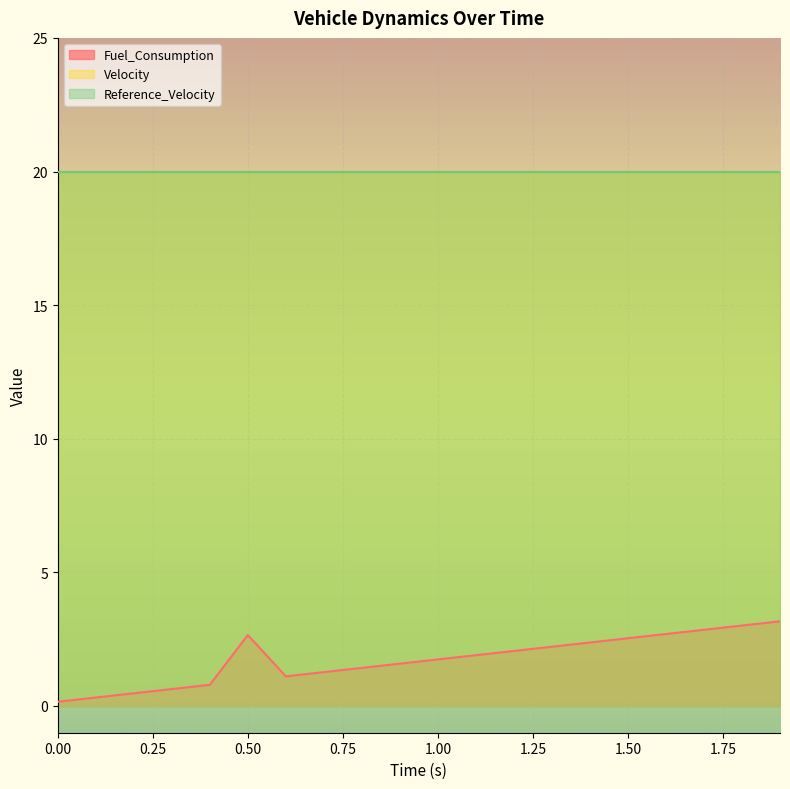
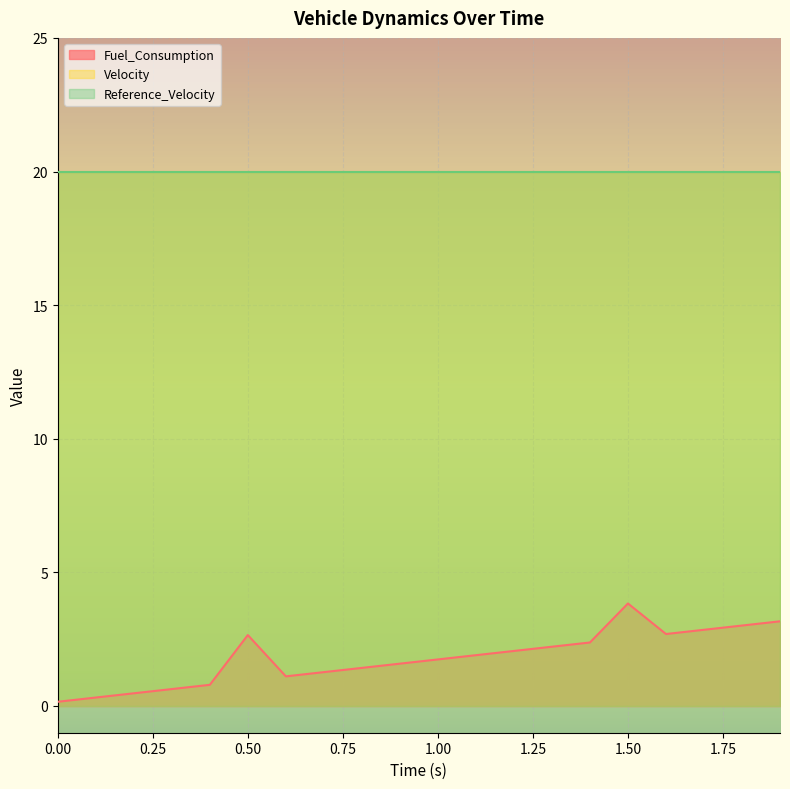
Fuel_Consumption, 1.50: 2.5 -> 3.8
